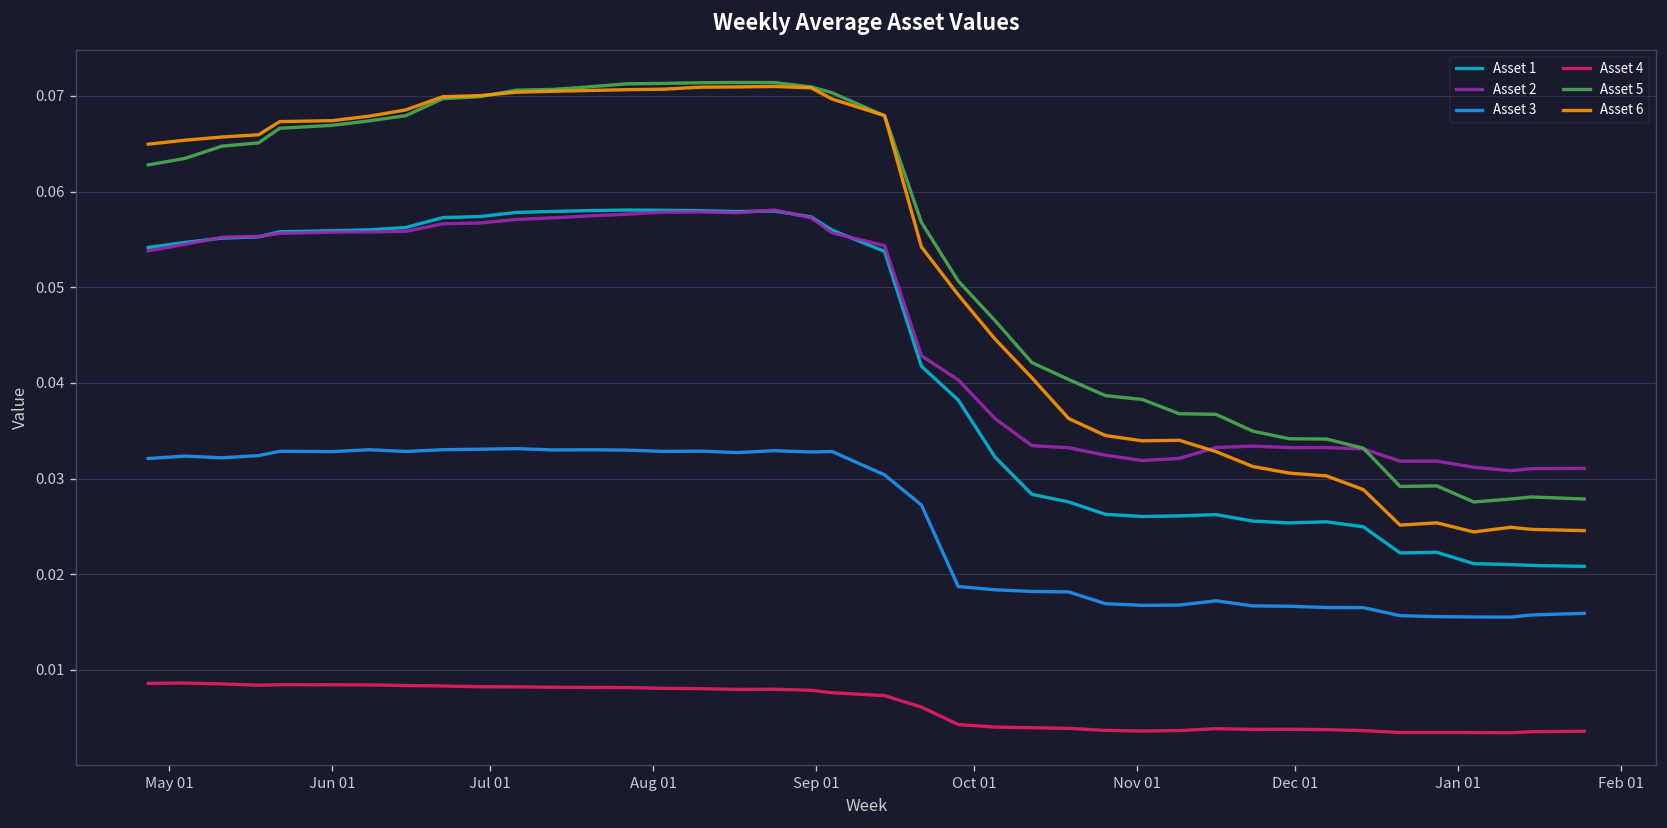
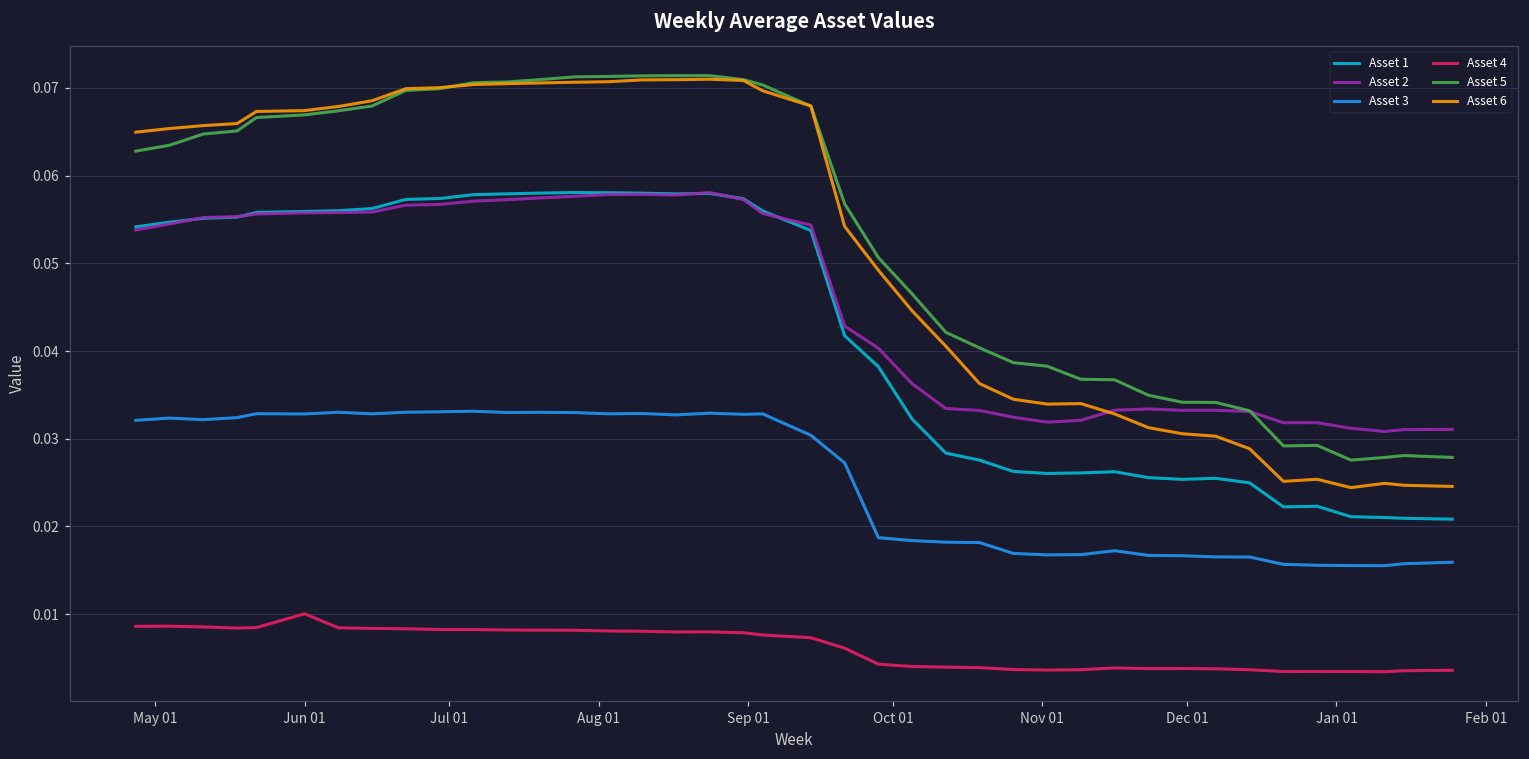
Asset 4, Jun 01: 0.008 -> 0.010
